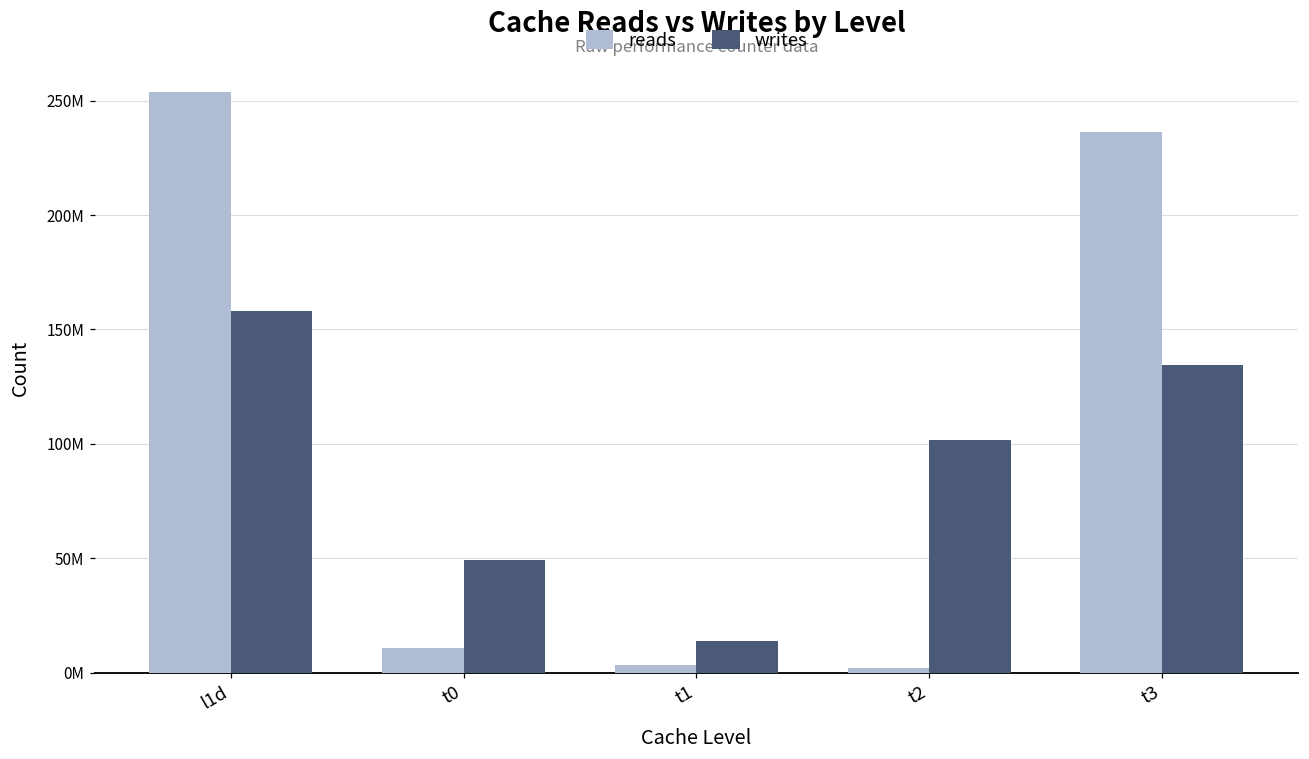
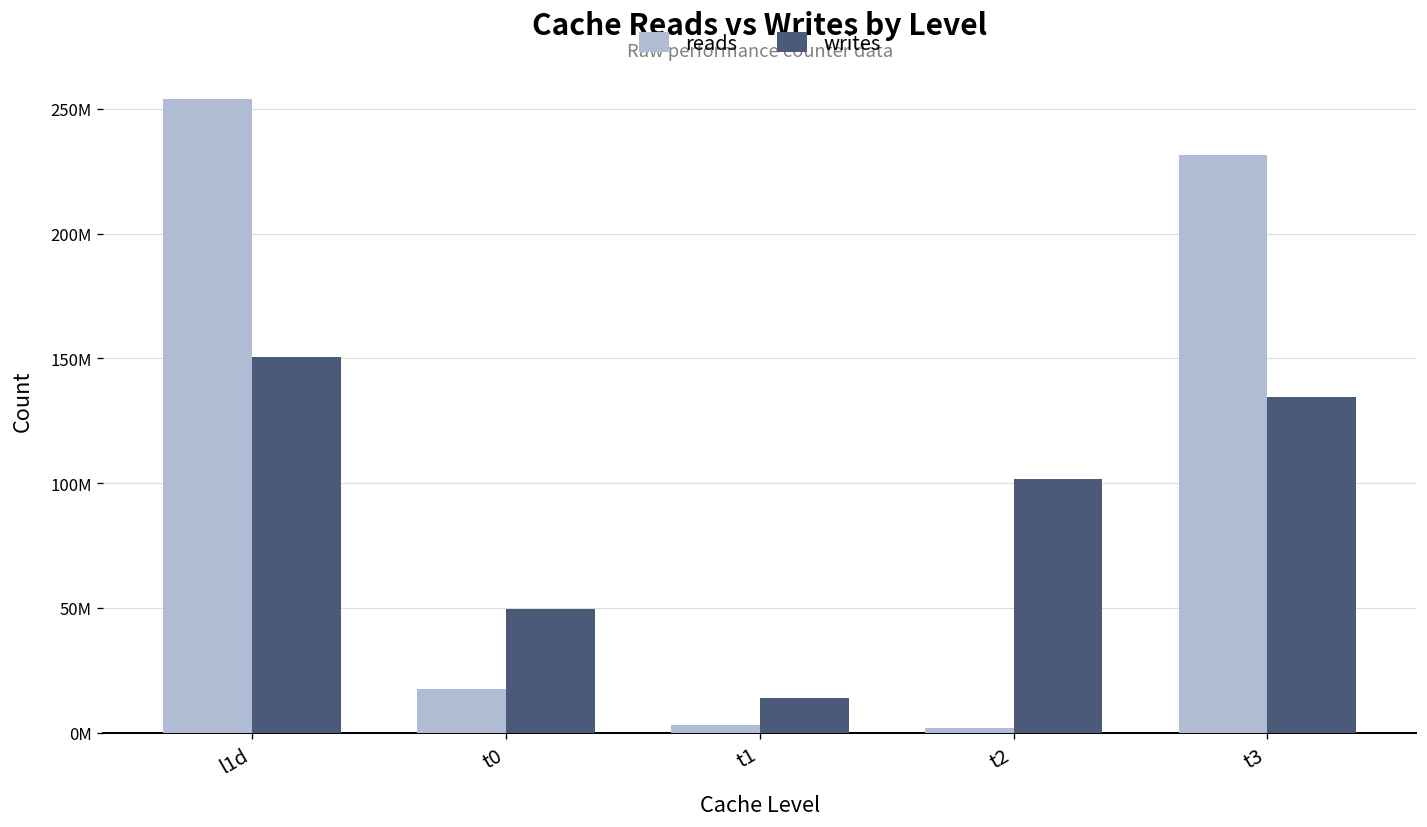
writes, l1d: 158000000 -> 150000000
reads, t0: 11000000 -> 17000000
reads, t3: 236000000 -> 231000000
